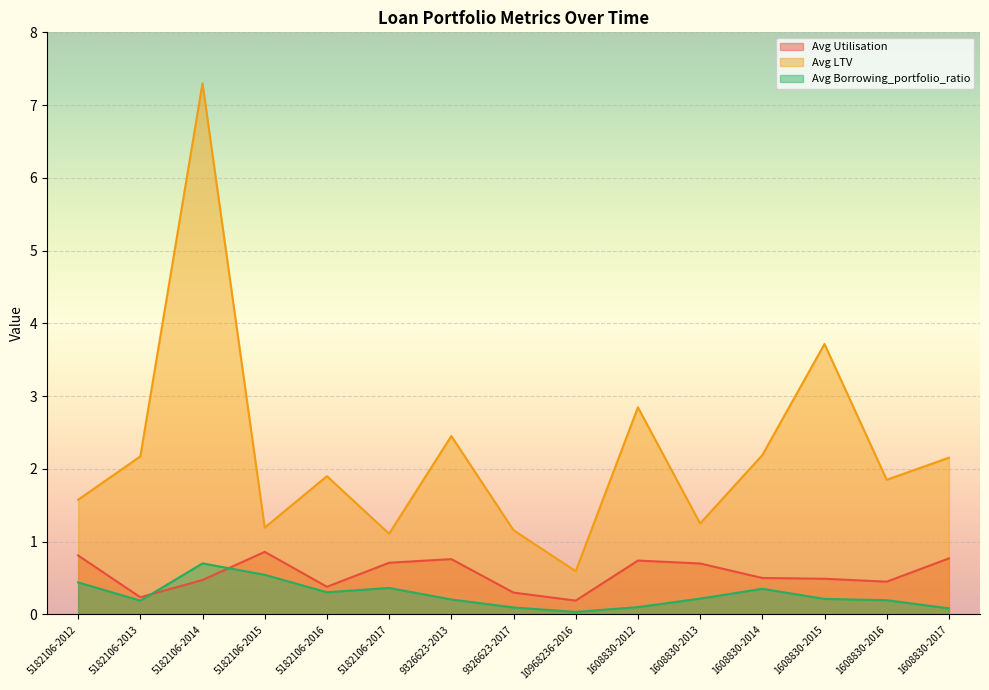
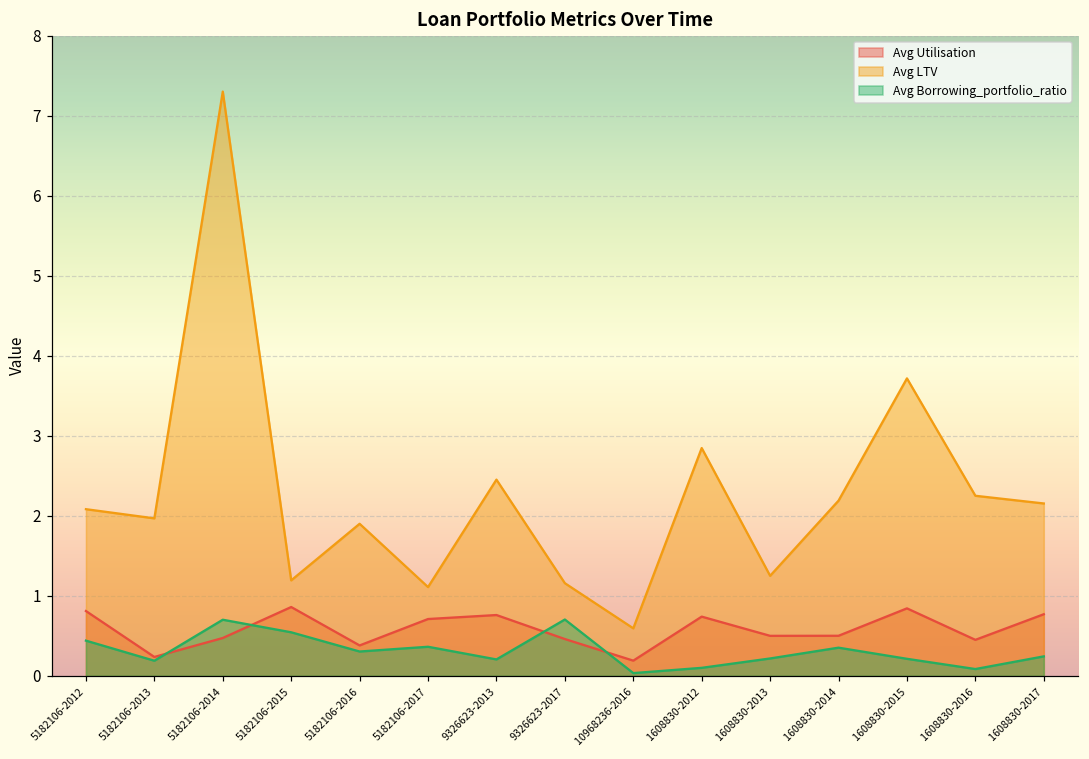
Avg LTV, 5182106-2012: 1.6 -> 2.1
Avg LTV, 5182106-2013: 2.2 -> 2.0
Avg Utilisation, 9326623-2017: 0.3 -> 0.5
Avg Borrowing_portfolio_ratio, 9326623-2017: 0.1 -> 0.7
Avg Utilisation, 1608830-2013: 0.7 -> 0.5
Avg Utilisation, 1608830-2015: 0.5 -> 0.8
Avg LTV, 1608830-2016: 1.9 -> 2.3
Avg Borrowing_portfolio_ratio, 1608830-2016: 0.2 -> 0.1
Avg Borrowing_portfolio_ratio, 1608830-2017: 0.1 -> 0.2
